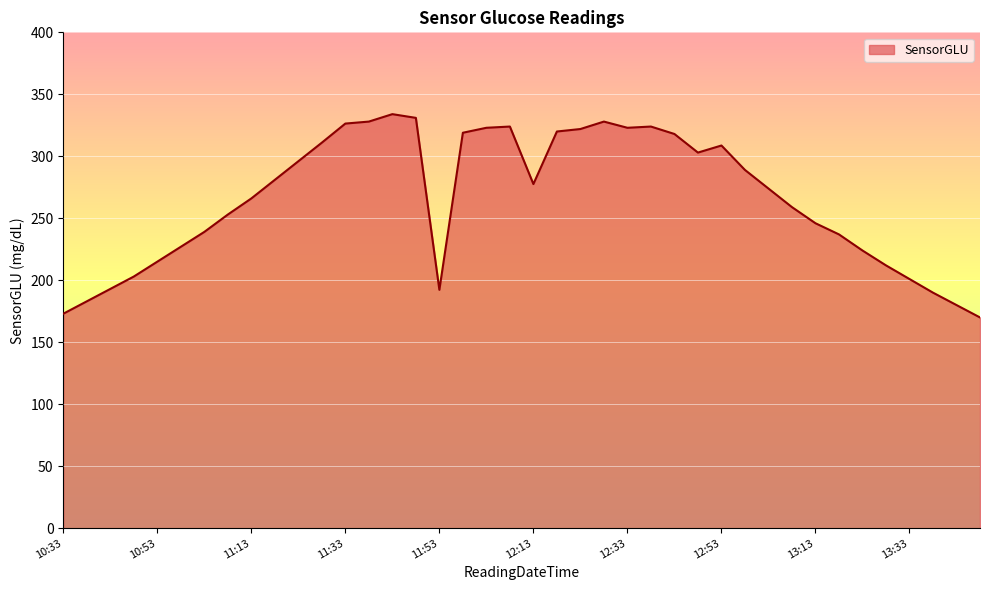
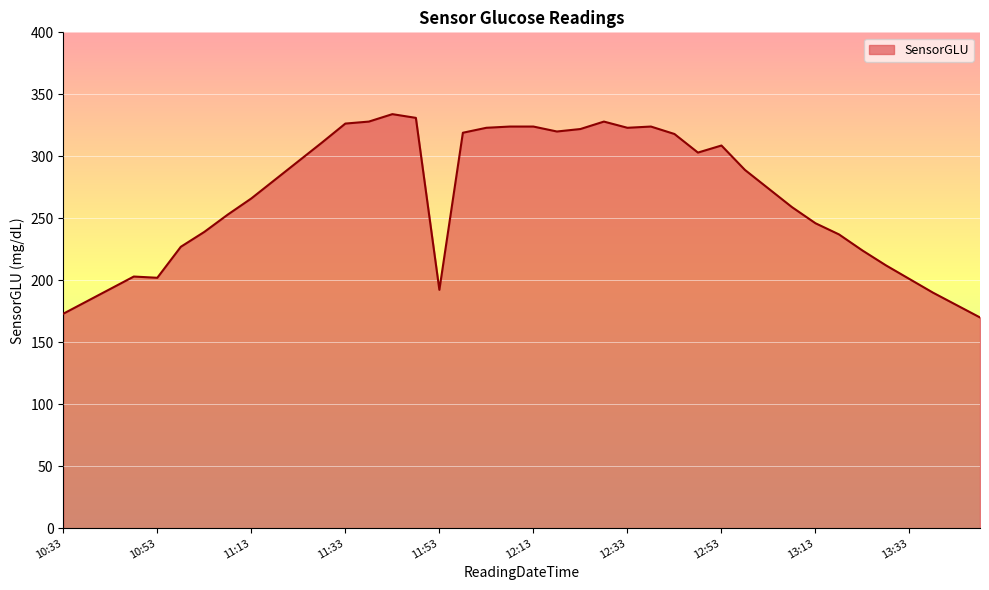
10:53: 215 -> 202
12:13: 278 -> 324
